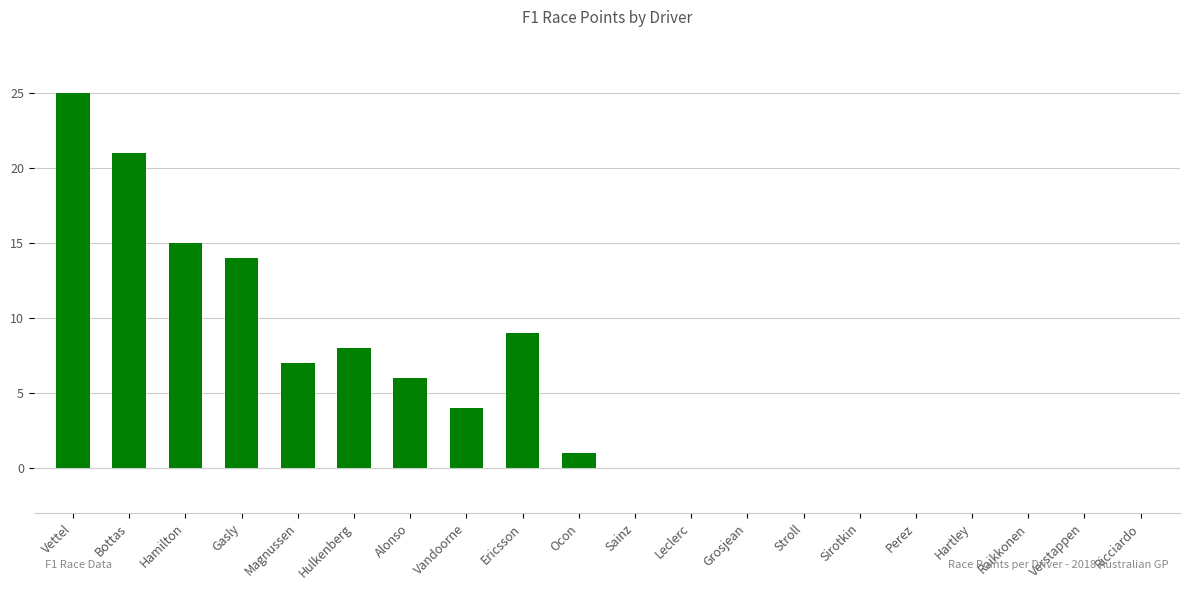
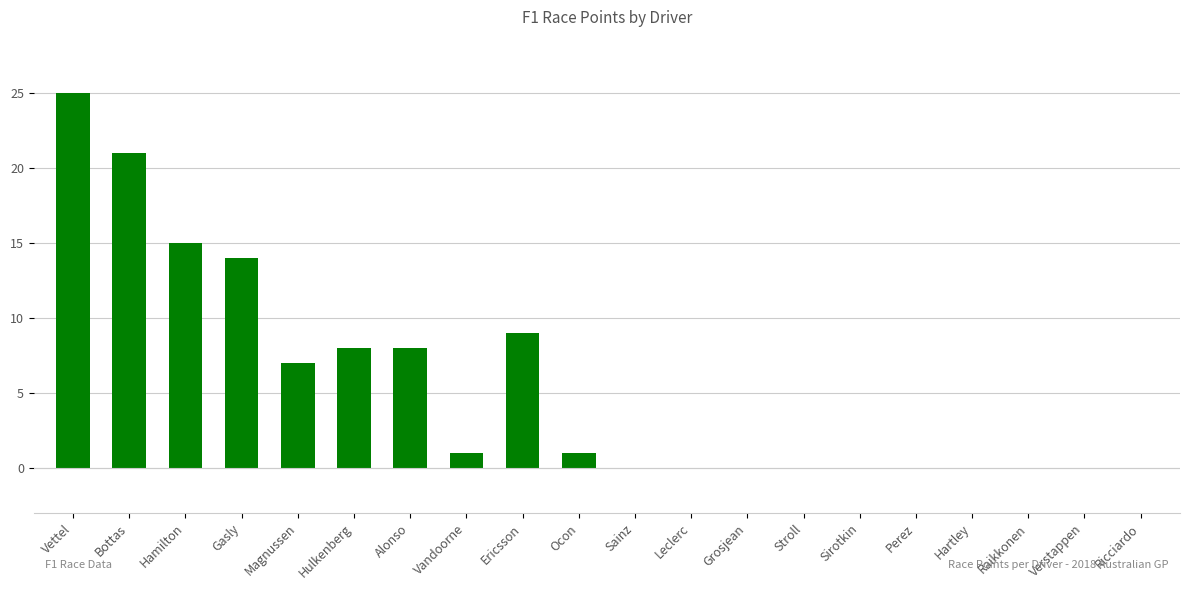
Alonso: 6 -> 8
Vandoorne: 4 -> 1
